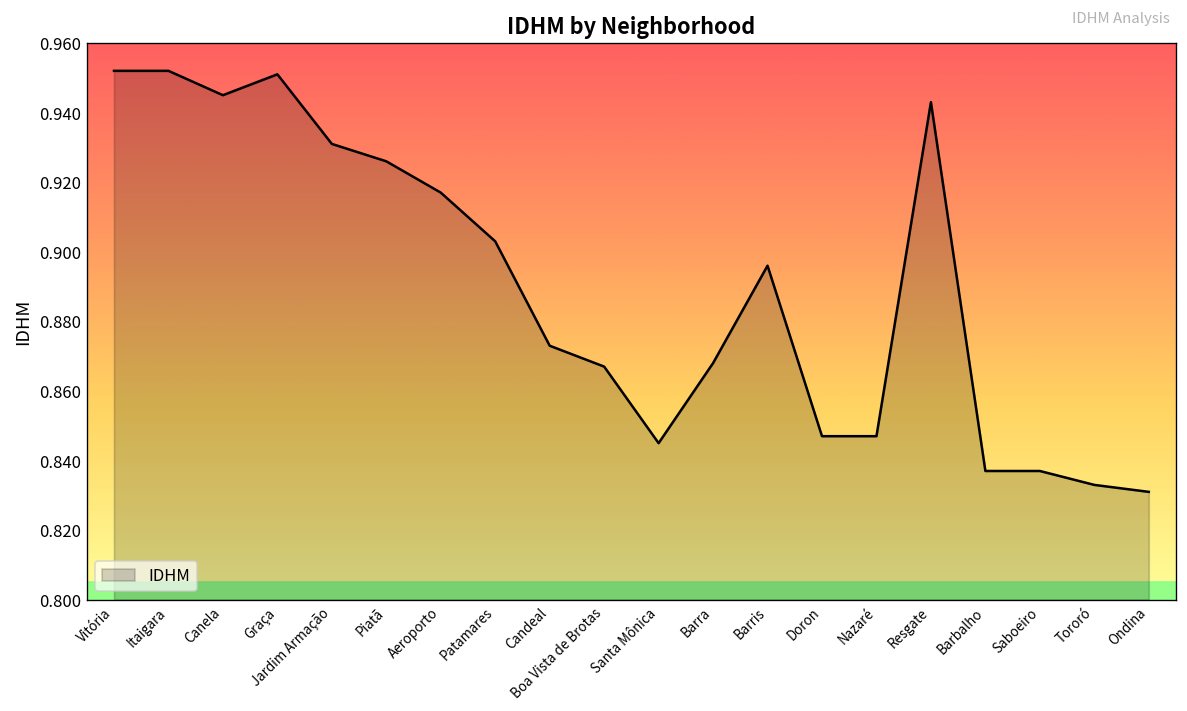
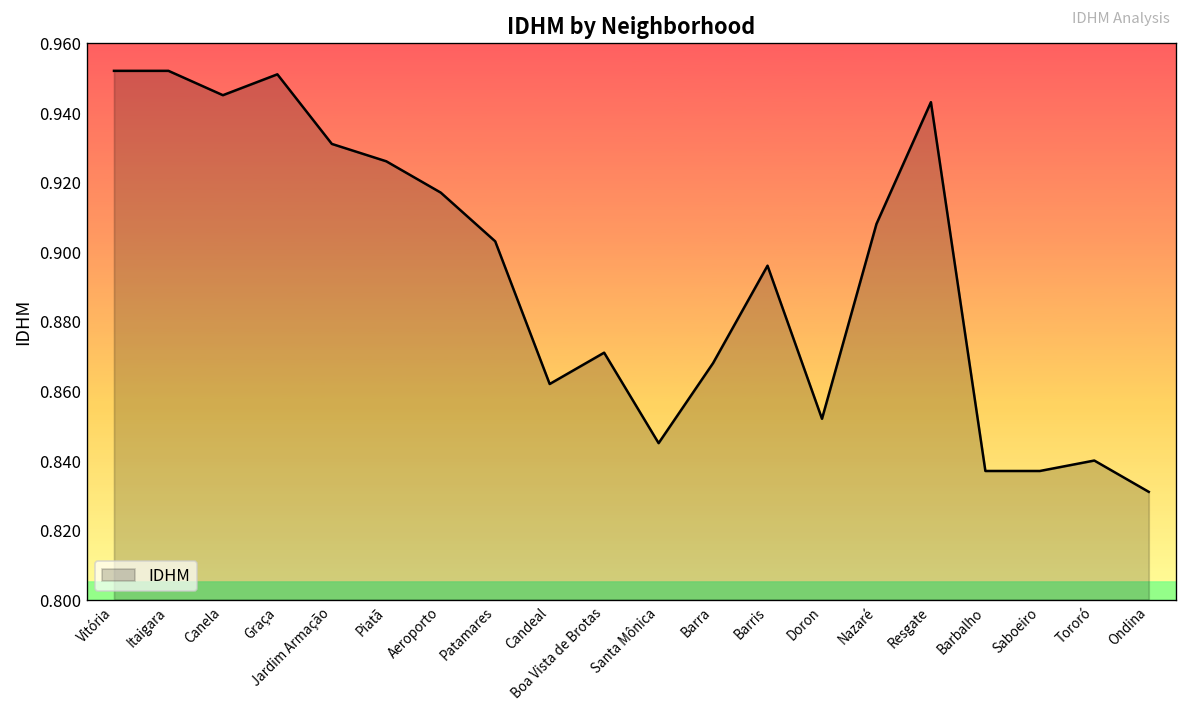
Candeal: 0.873 -> 0.862
Boa Vista de Brotas: 0.867 -> 0.871
Doron: 0.847 -> 0.852
Nazaré: 0.847 -> 0.908
Tororó: 0.833 -> 0.840
